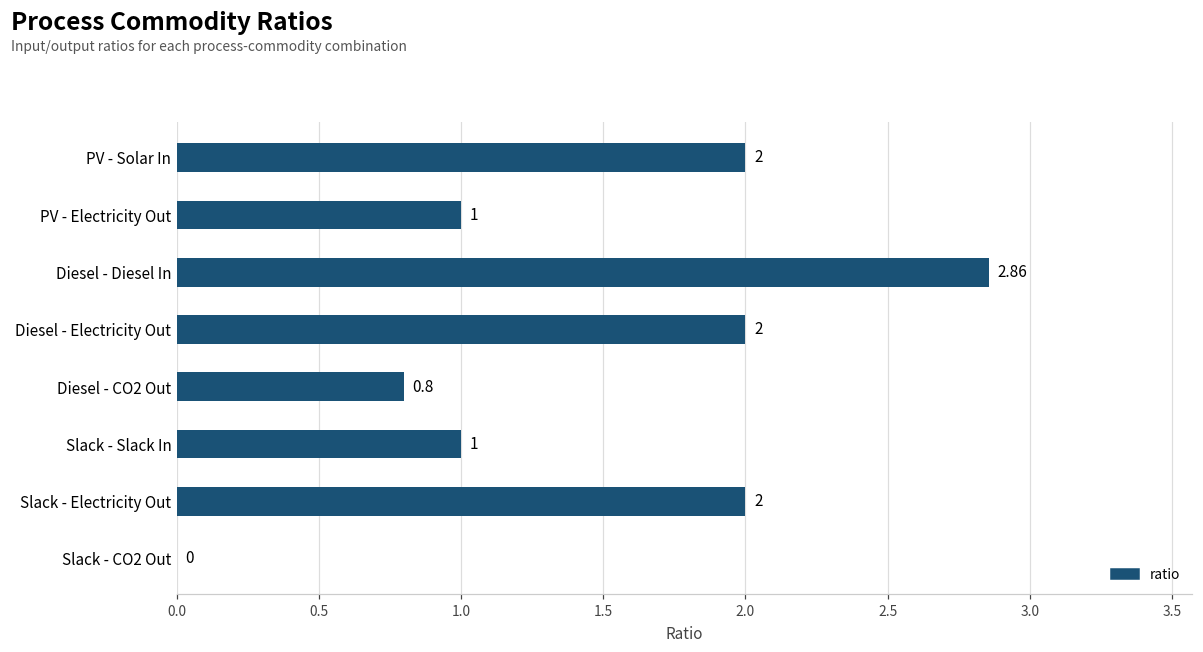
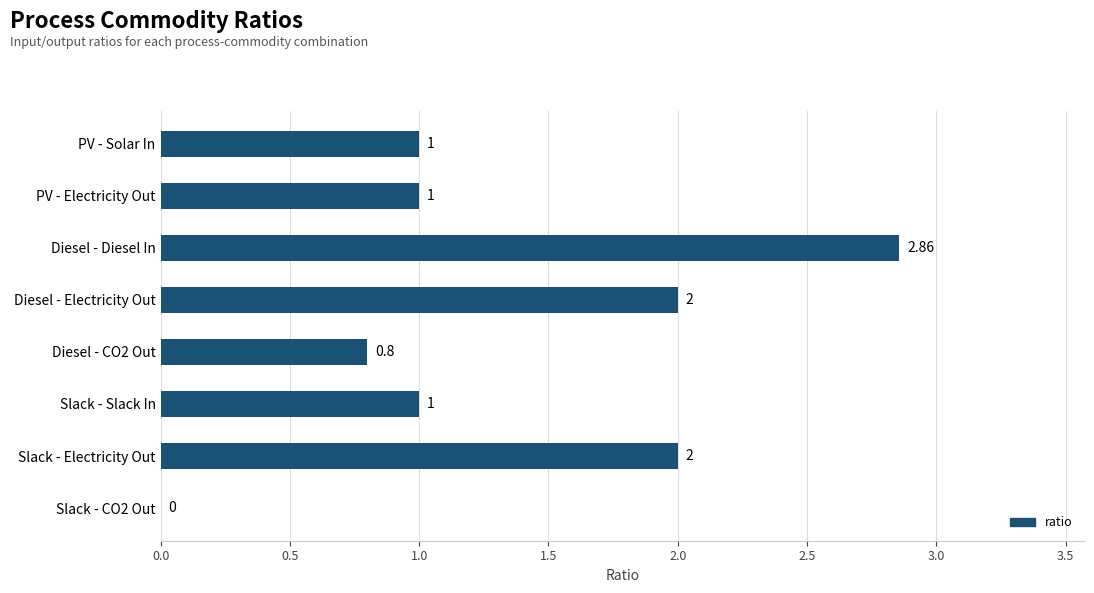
PV - Solar In: 2 -> 1
